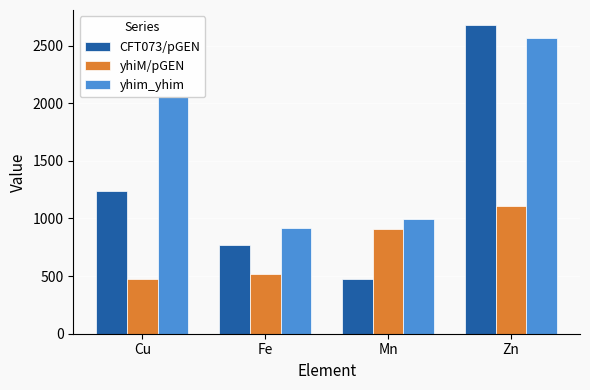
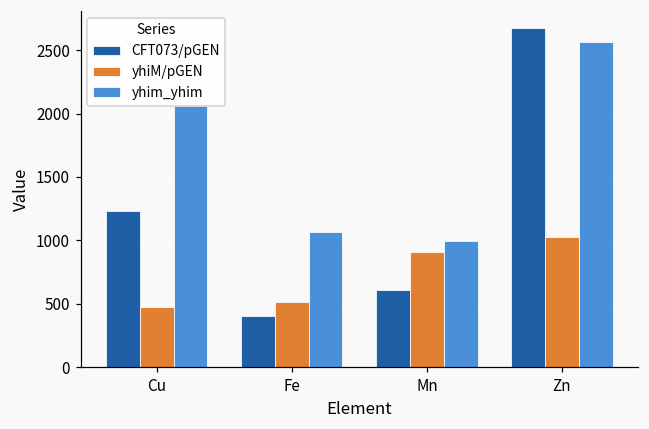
CFT073/pGEN, Fe: 770 -> 400
yhim_yhim, Fe: 920 -> 1070
CFT073/pGEN, Mn: 470 -> 610
yhiM/pGEN, Zn: 1110 -> 1020
